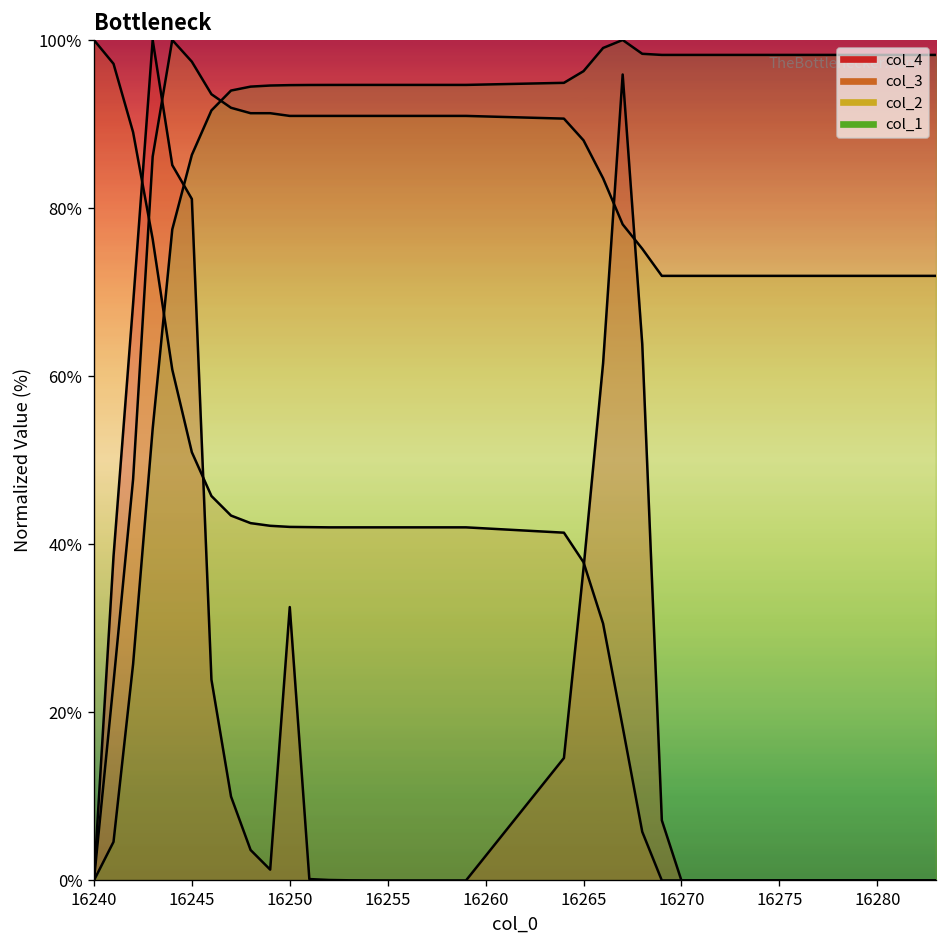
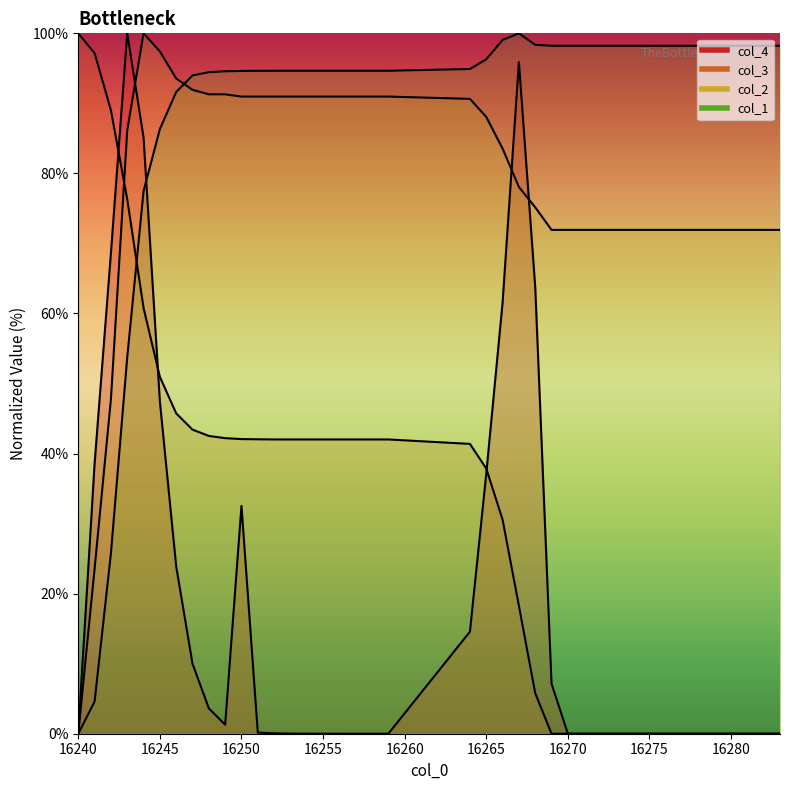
col_4, 16245: 81% -> 47%
